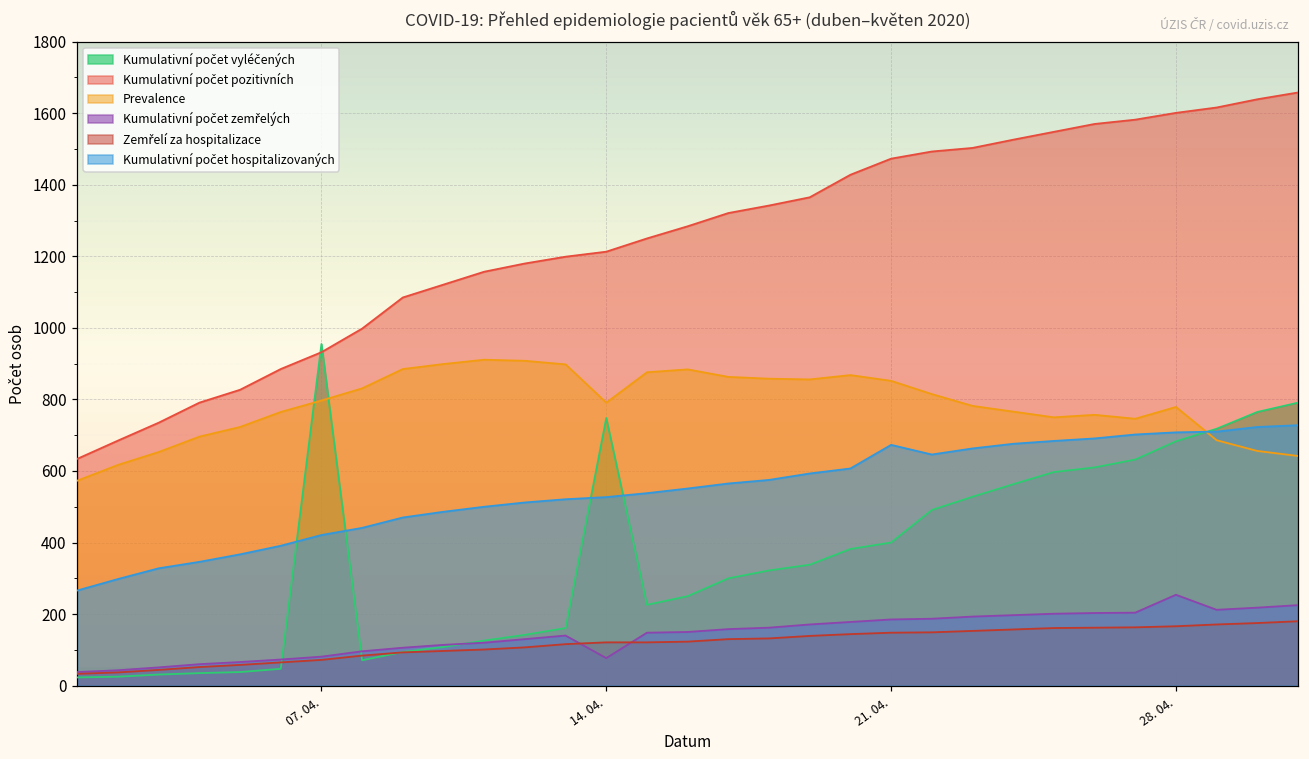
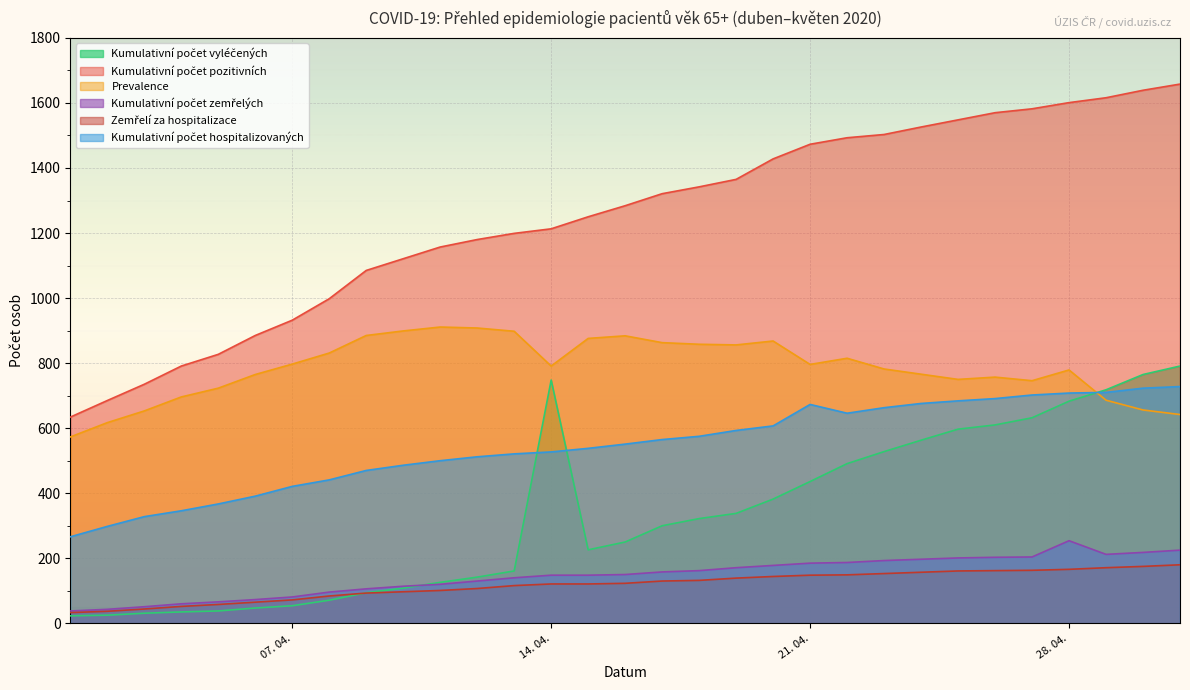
Kumulativní počet vyléčených, 07. 04.: 960 -> 50
Kumulativní počet zemřelých, 14. 04.: 80 -> 150
Kumulativní počet vyléčených, 21. 04.: 400 -> 440
Prevalence, 21. 04.: 850 -> 800
